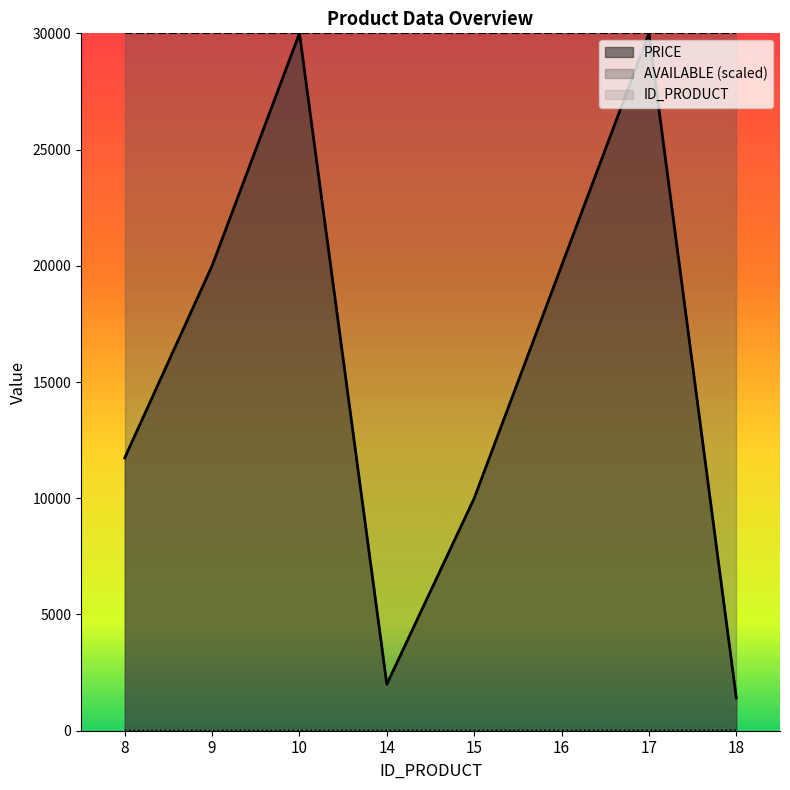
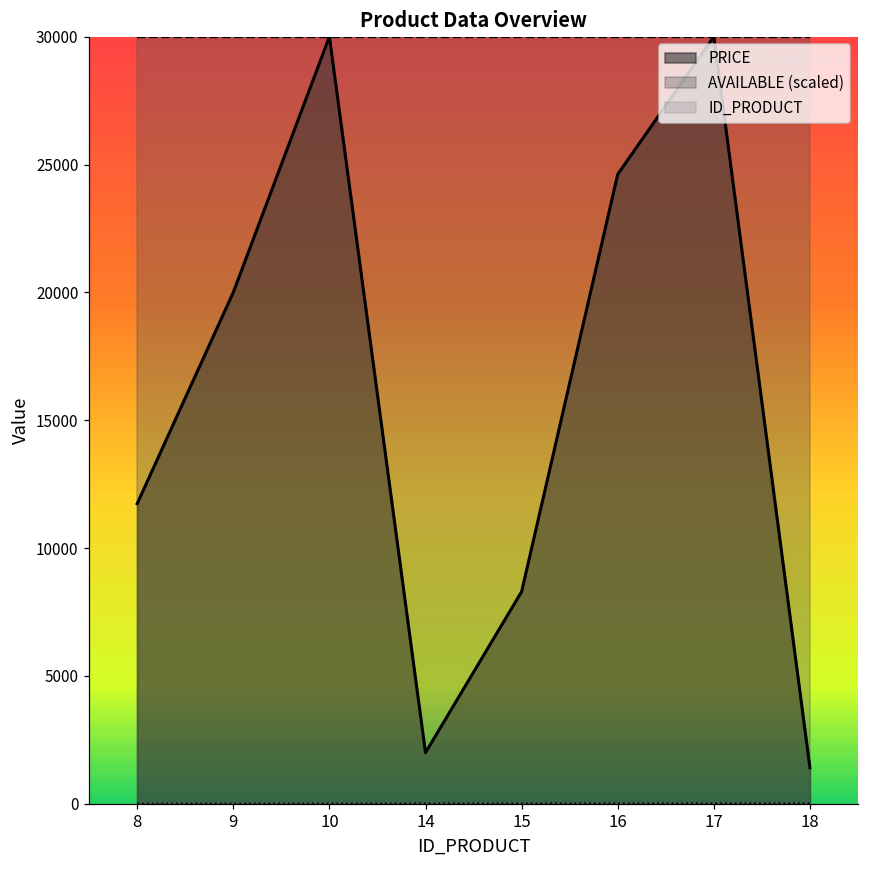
PRICE, 15: 10000 -> 8300
PRICE, 16: 20000 -> 24600
